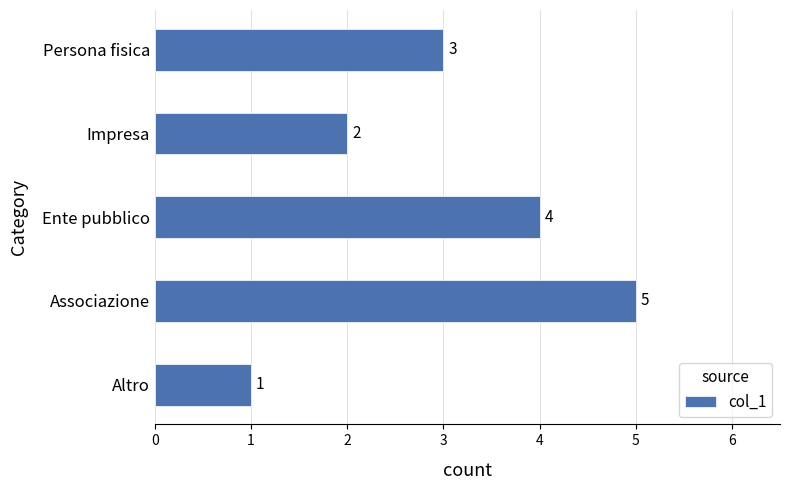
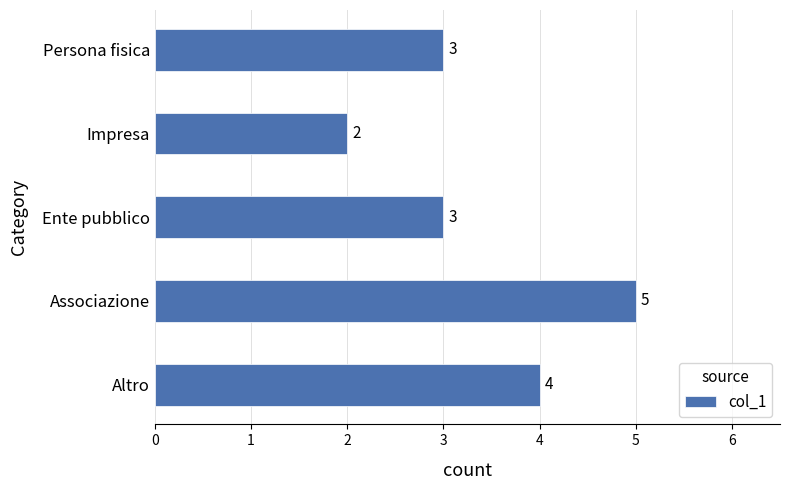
Ente pubblico: 4 -> 3
Altro: 1 -> 4
